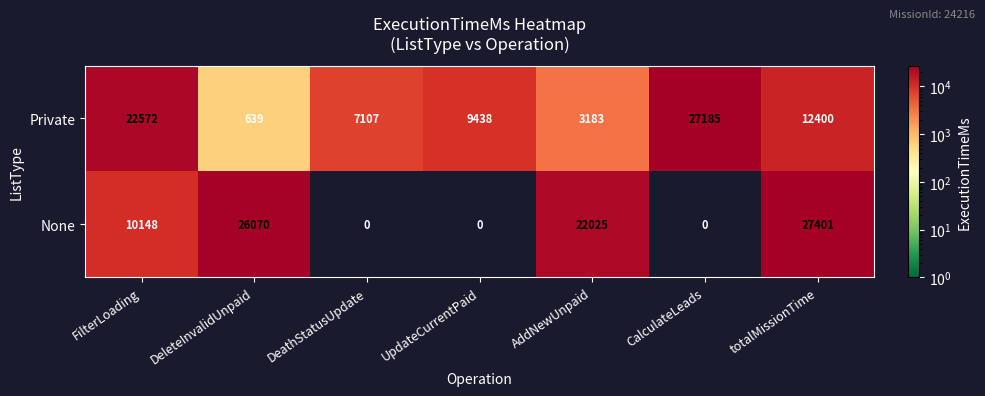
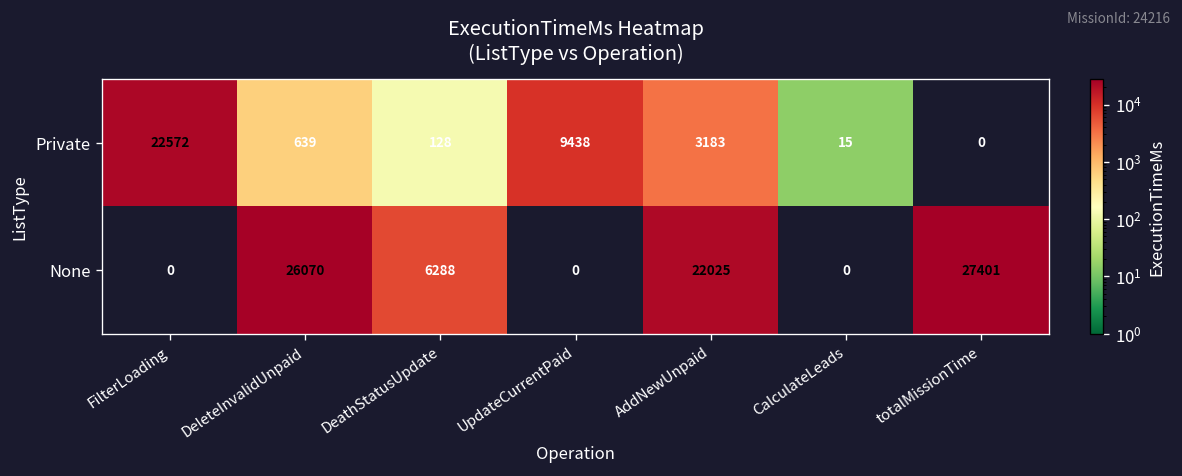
Private, DeathStatusUpdate: 7107 -> 128
Private, CalculateLeads: 27185 -> 15
Private, totalMissionTime: 12400 -> 0
None, FilterLoading: 10148 -> 0
None, DeathStatusUpdate: 0 -> 6288
